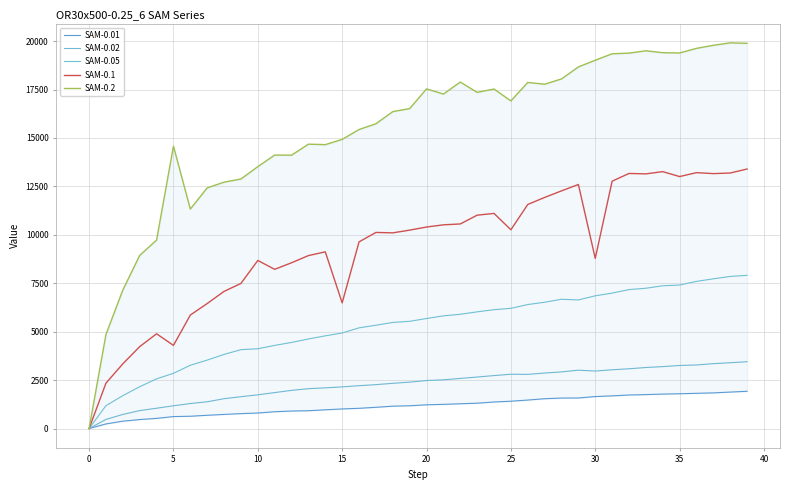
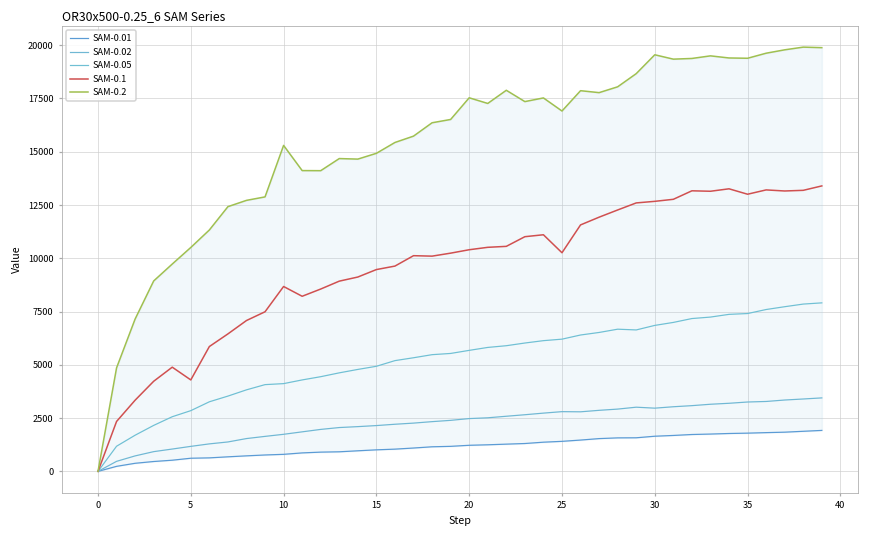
SAM-0.2, 5: 14600 -> 10500
SAM-0.2, 10: 13500 -> 15300
SAM-0.1, 15: 6500 -> 9500
SAM-0.1, 30: 8800 -> 12700
SAM-0.2, 30: 19000 -> 19600
